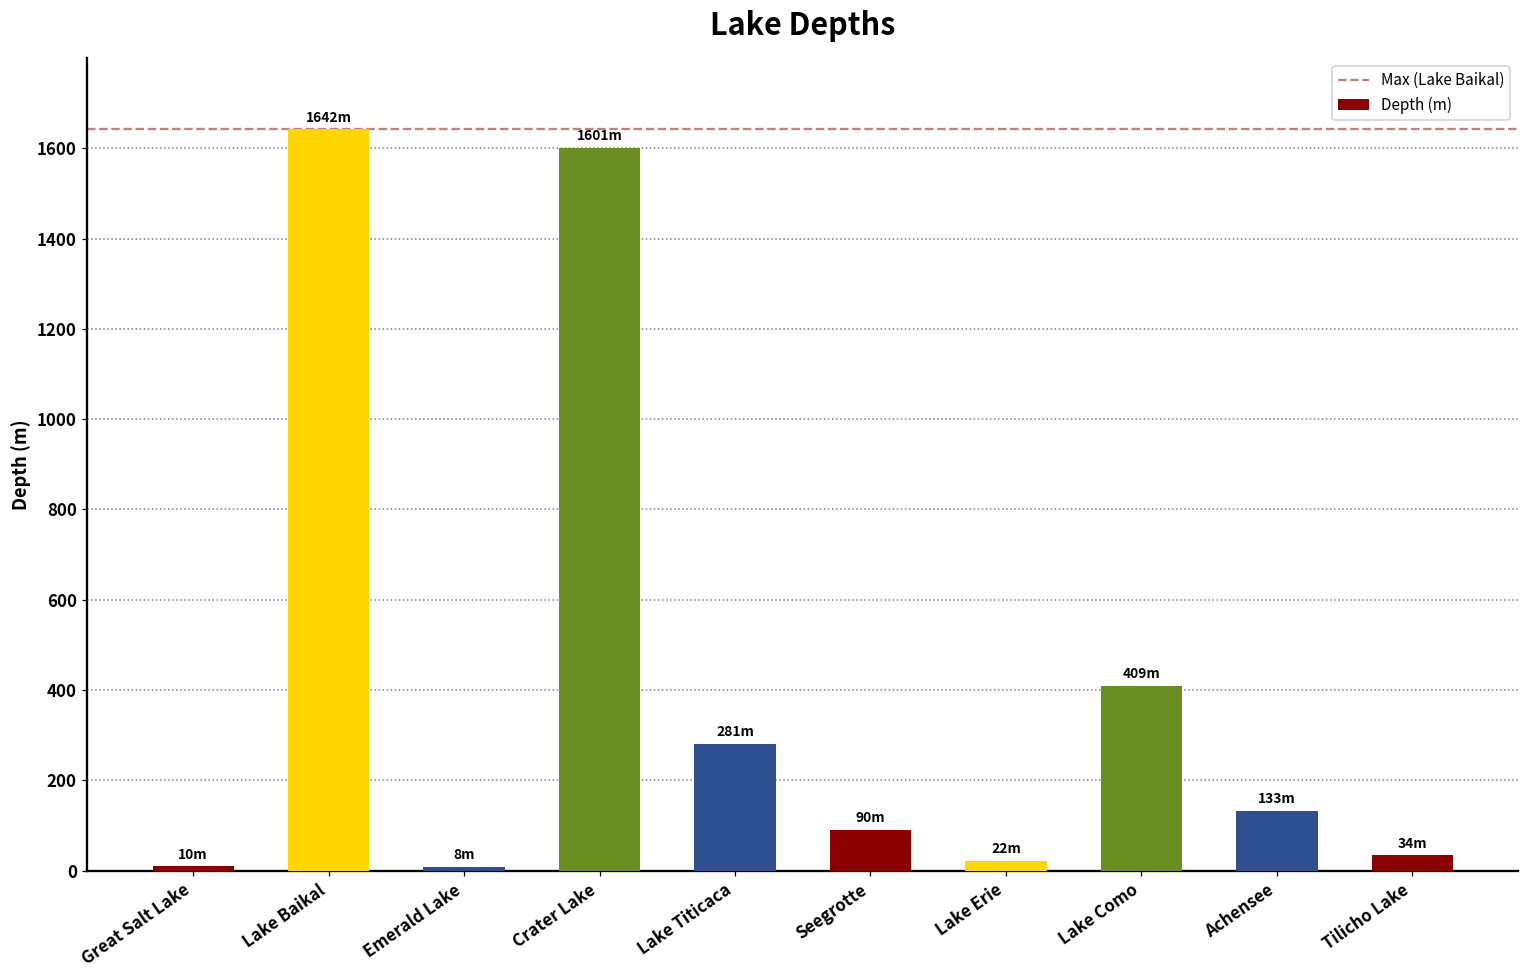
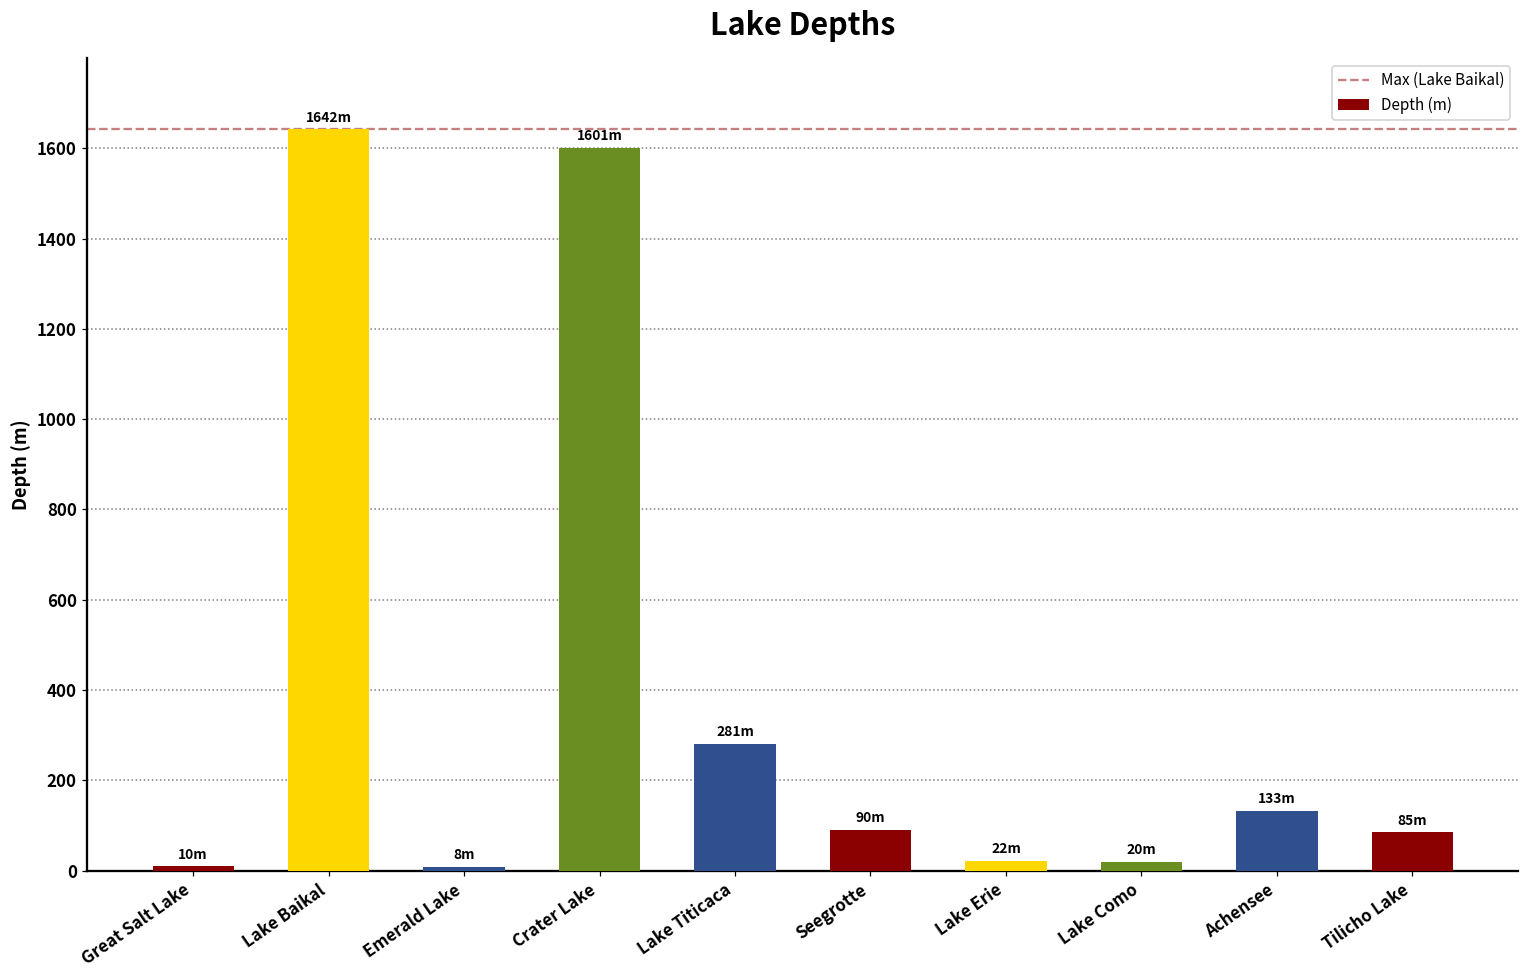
Lake Como: 409m -> 20m
Tilicho Lake: 34m -> 85m
